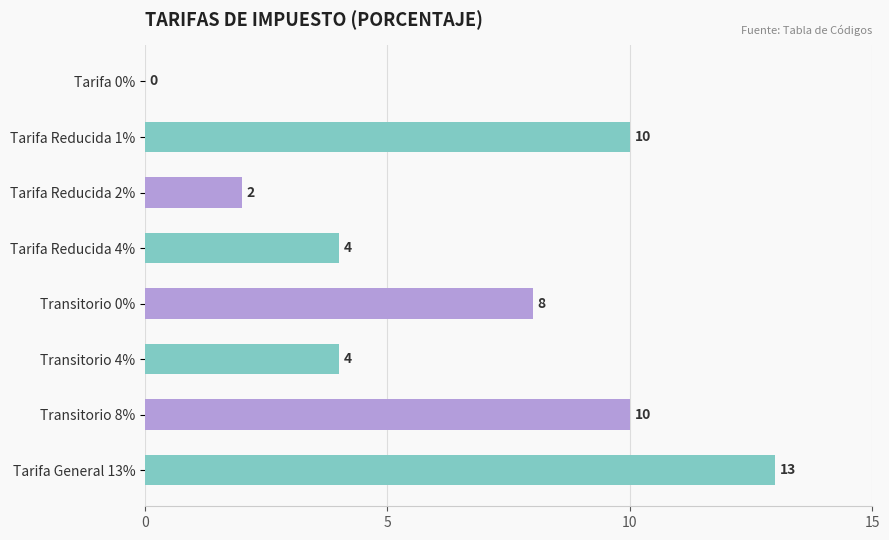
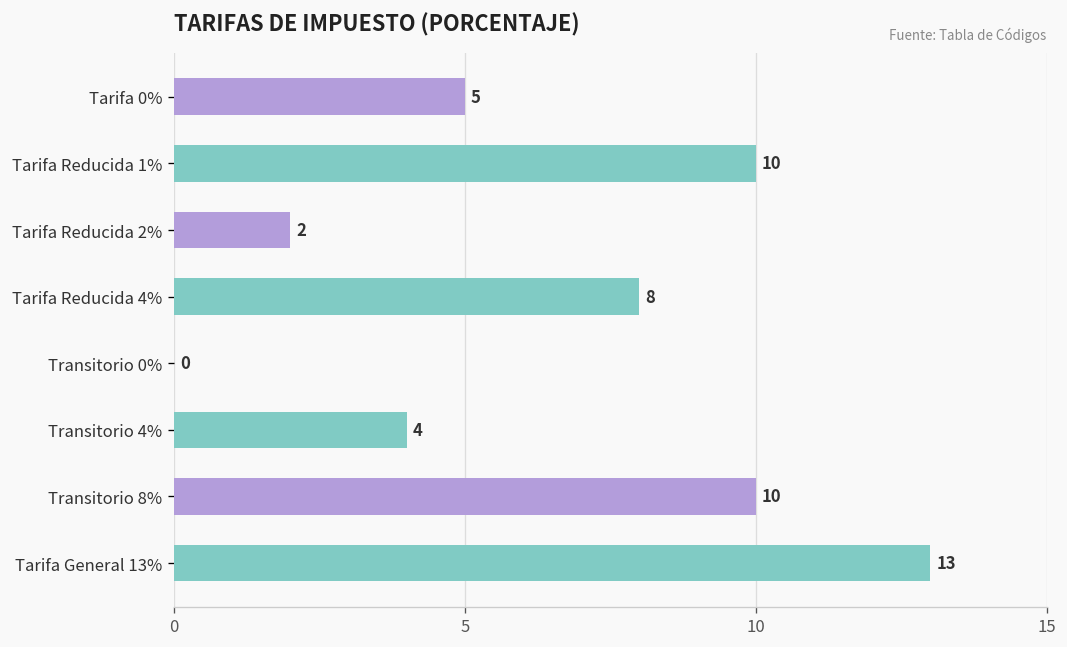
Tarifa 0%: 0 -> 5
Tarifa Reducida 4%: 4 -> 8
Transitorio 0%: 8 -> 0
